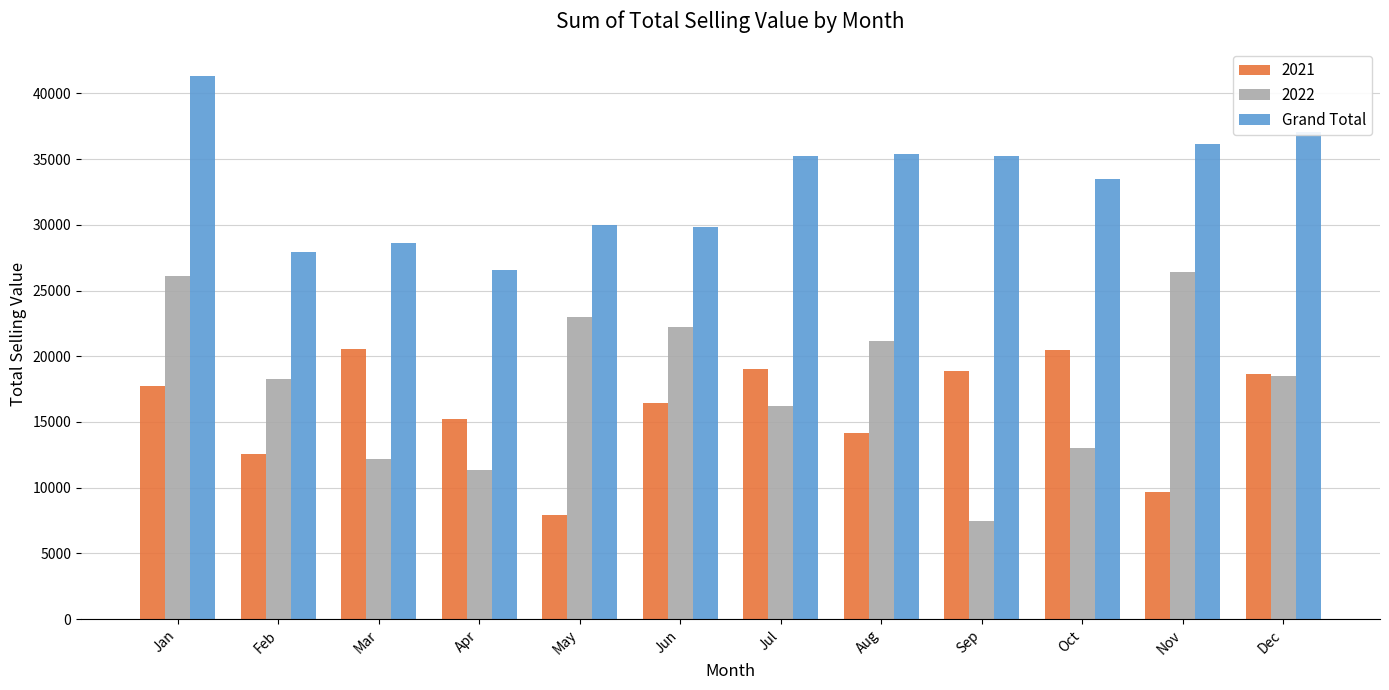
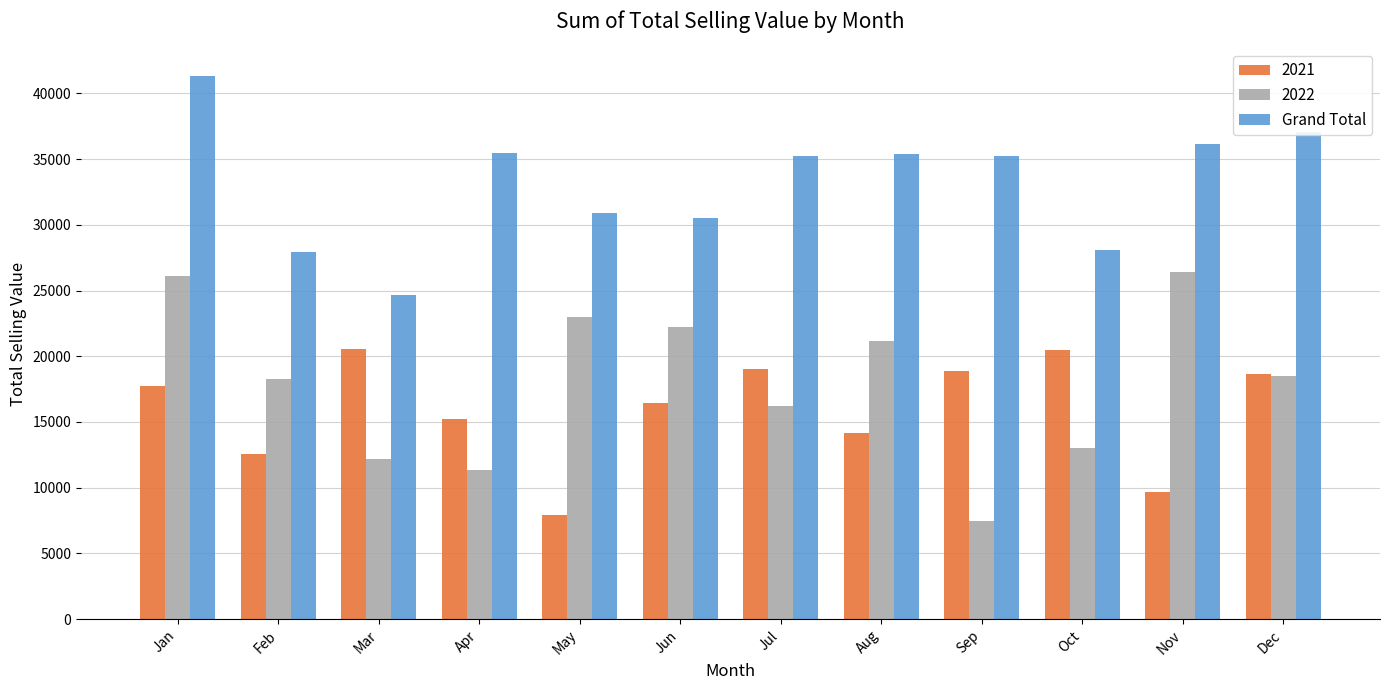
Grand Total, Mar: 28600 -> 24600
Grand Total, Apr: 26600 -> 35500
Grand Total, May: 30000 -> 30900
Grand Total, Jun: 29800 -> 30500
Grand Total, Oct: 33500 -> 28000
